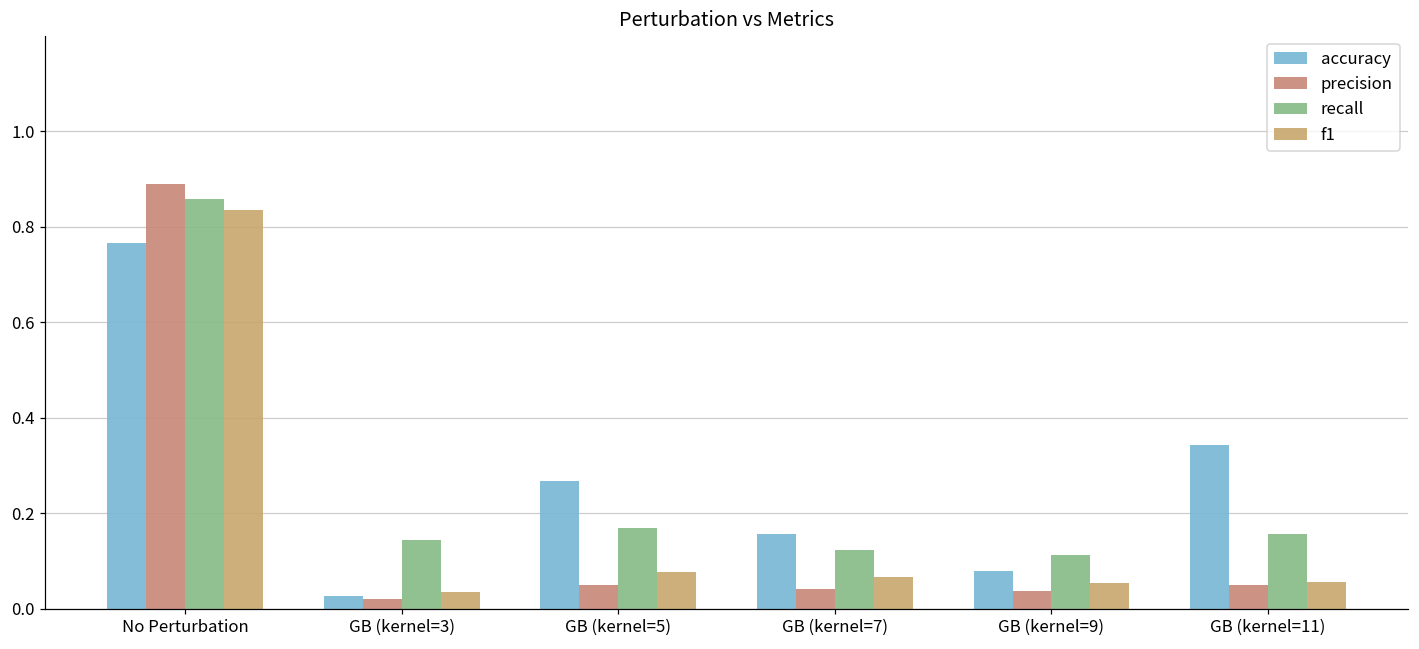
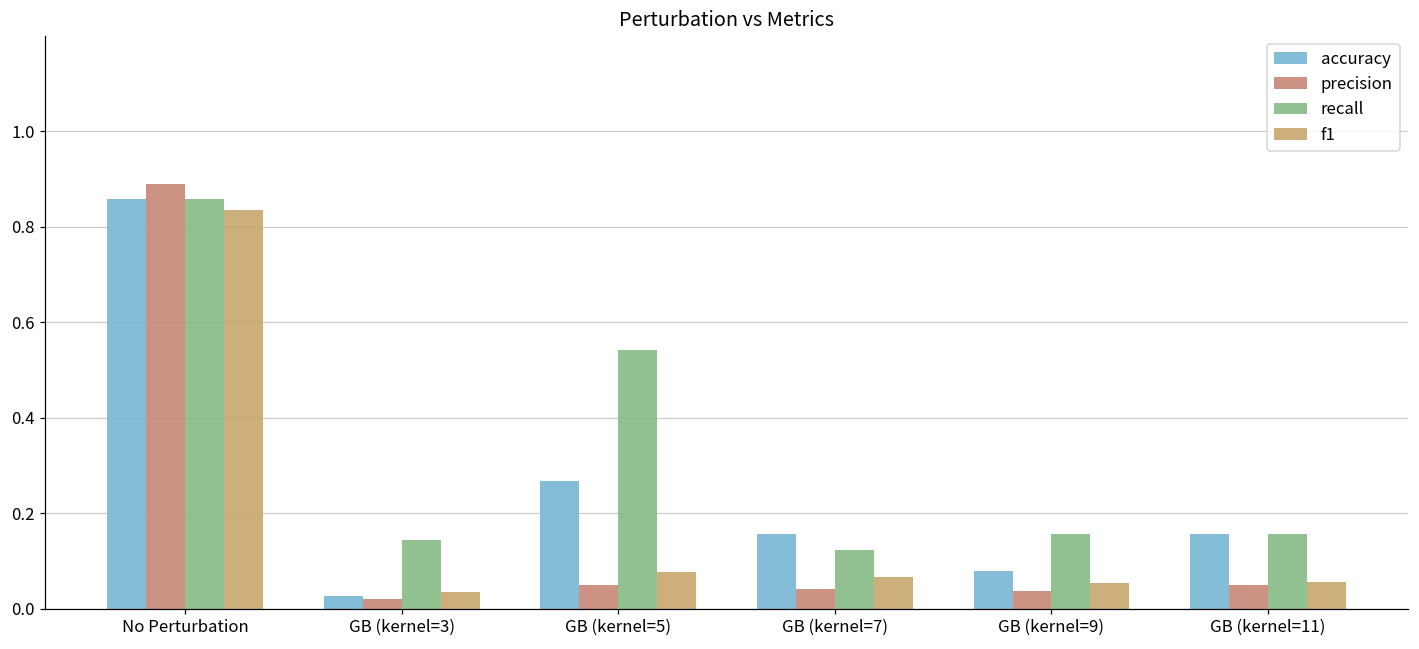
accuracy, No Perturbation: 0.77 -> 0.86
recall, GB (kernel=5): 0.17 -> 0.54
recall, GB (kernel=9): 0.11 -> 0.16
accuracy, GB (kernel=11): 0.34 -> 0.16
